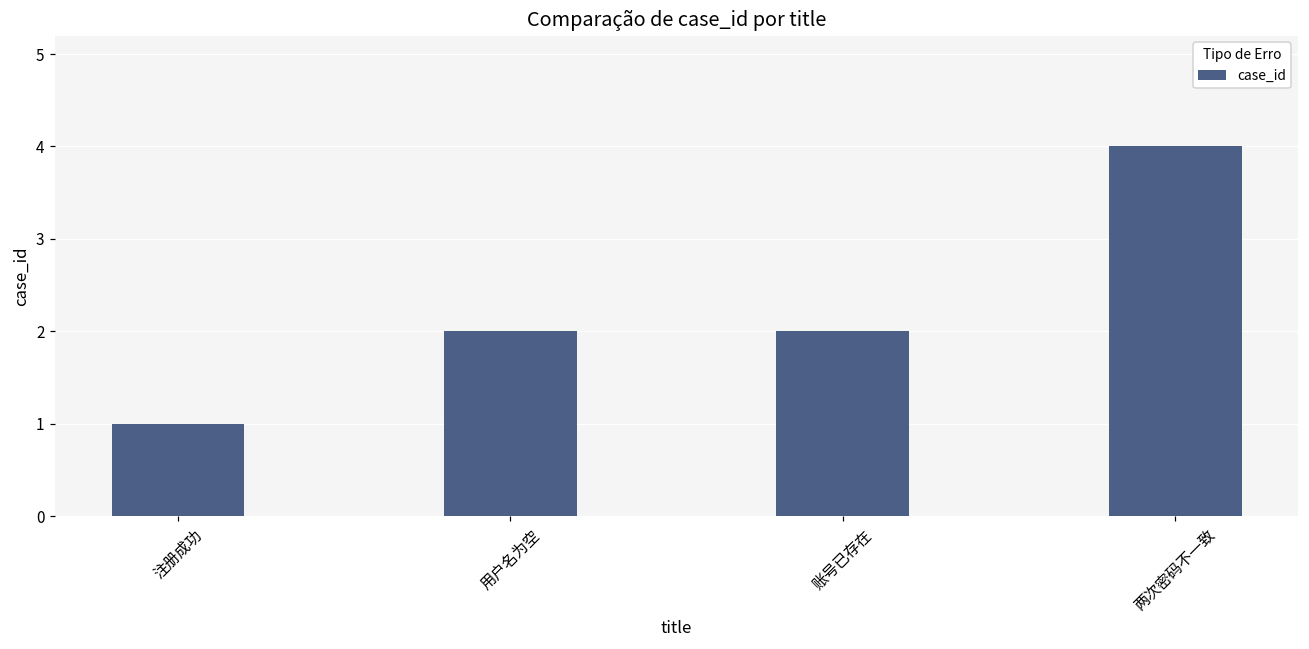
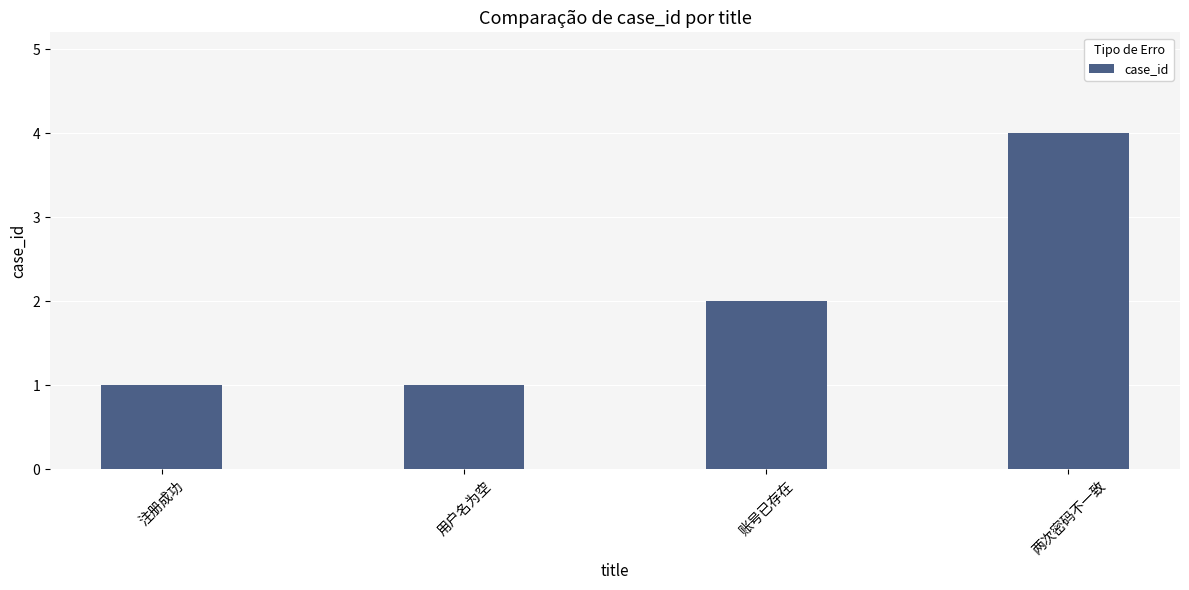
用户名为空: 2 -> 1
